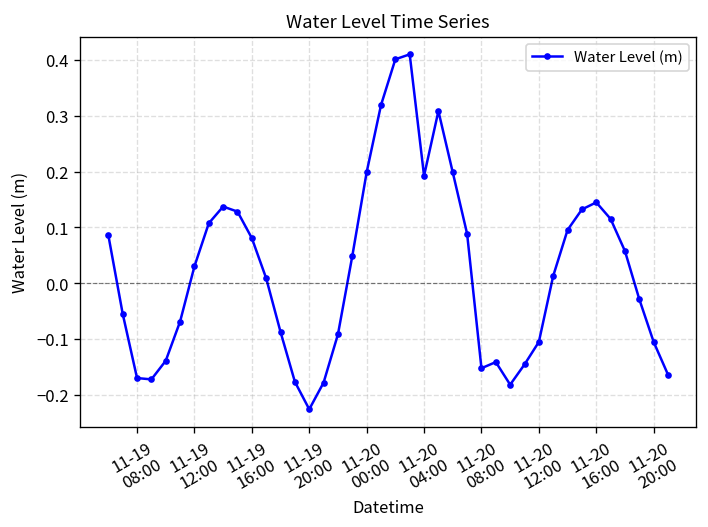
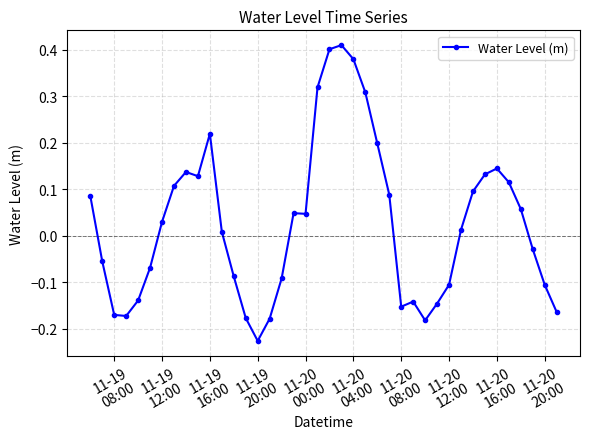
11-19 16:00: 0.08 -> 0.22
11-20 00:00: 0.20 -> 0.05
11-20 04:00: 0.19 -> 0.38
